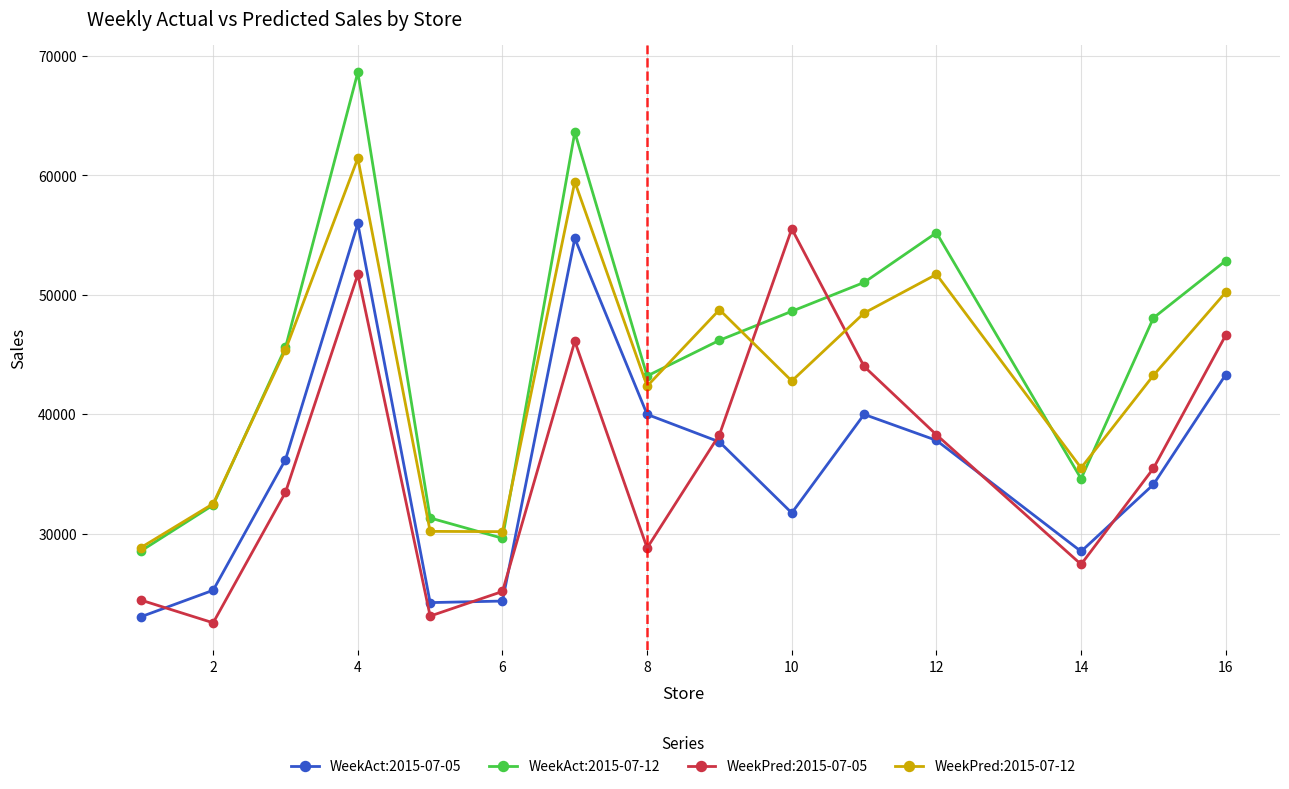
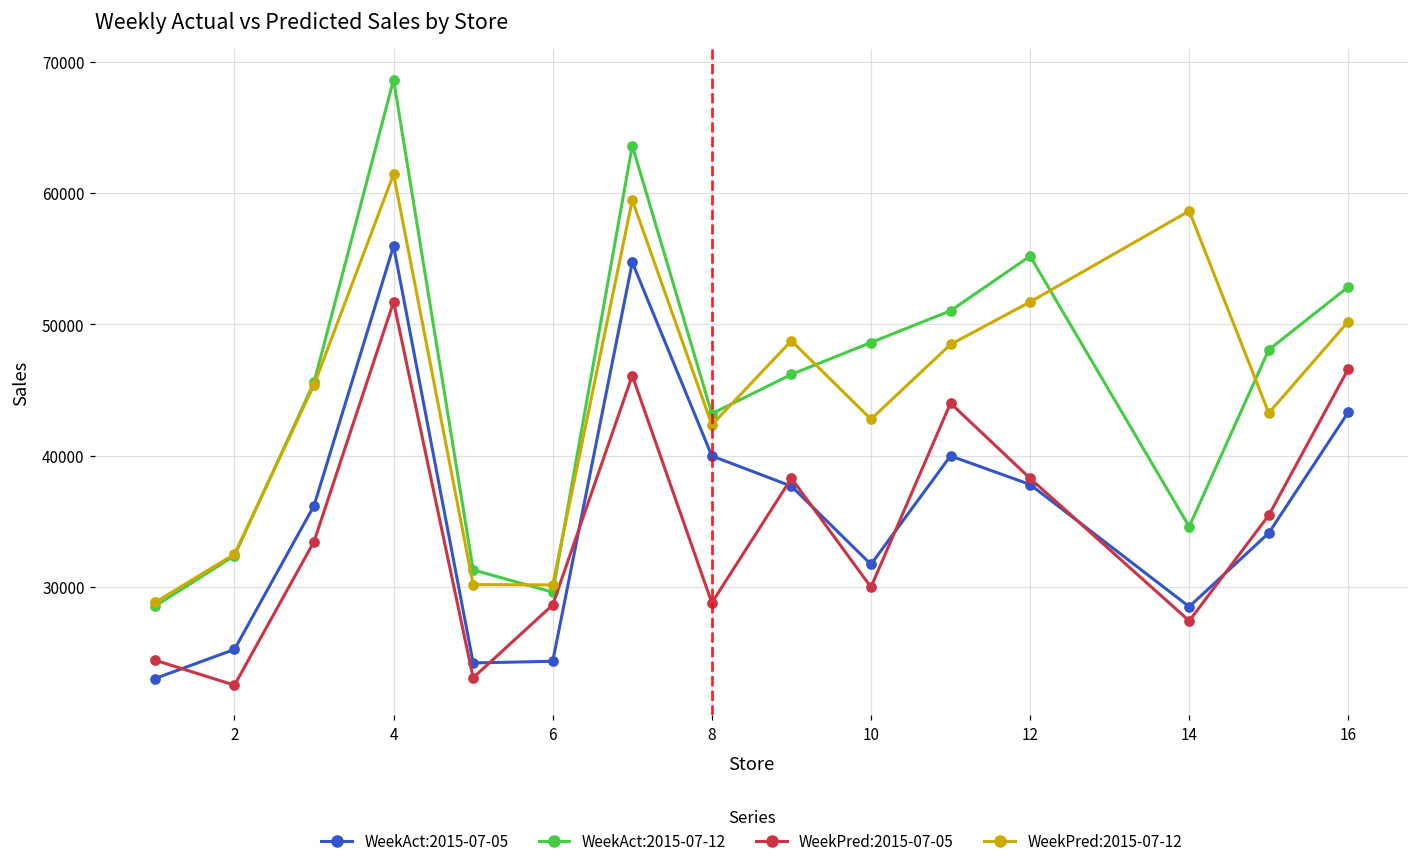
WeekPred:2015-07-05, 6: 25200 -> 28700
WeekPred:2015-07-05, 10: 55500 -> 30000
WeekPred:2015-07-12, 14: 35500 -> 58600
